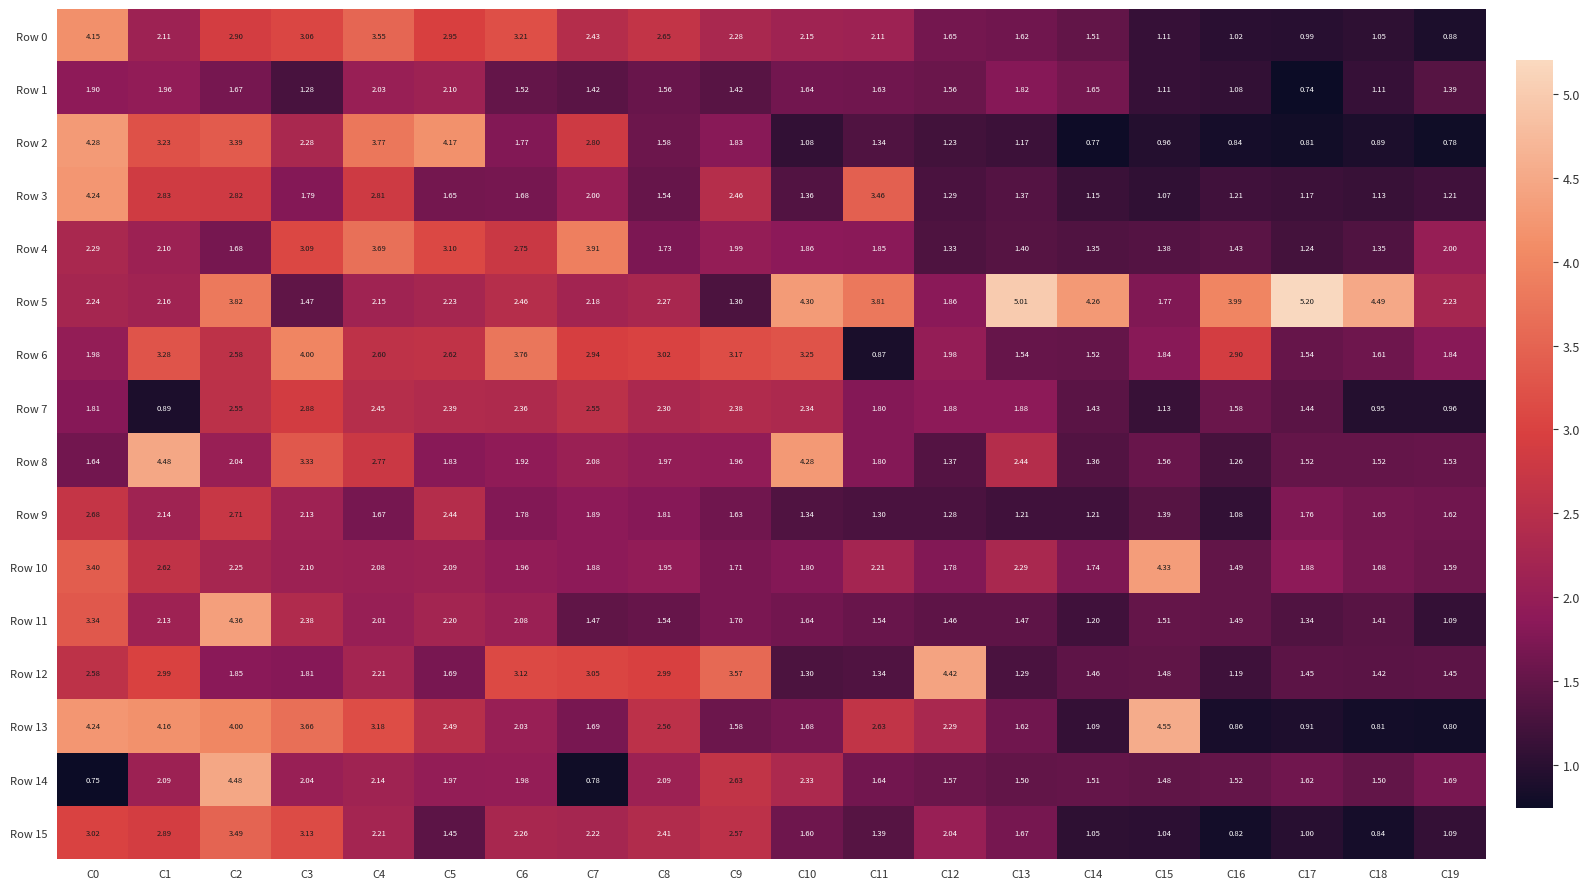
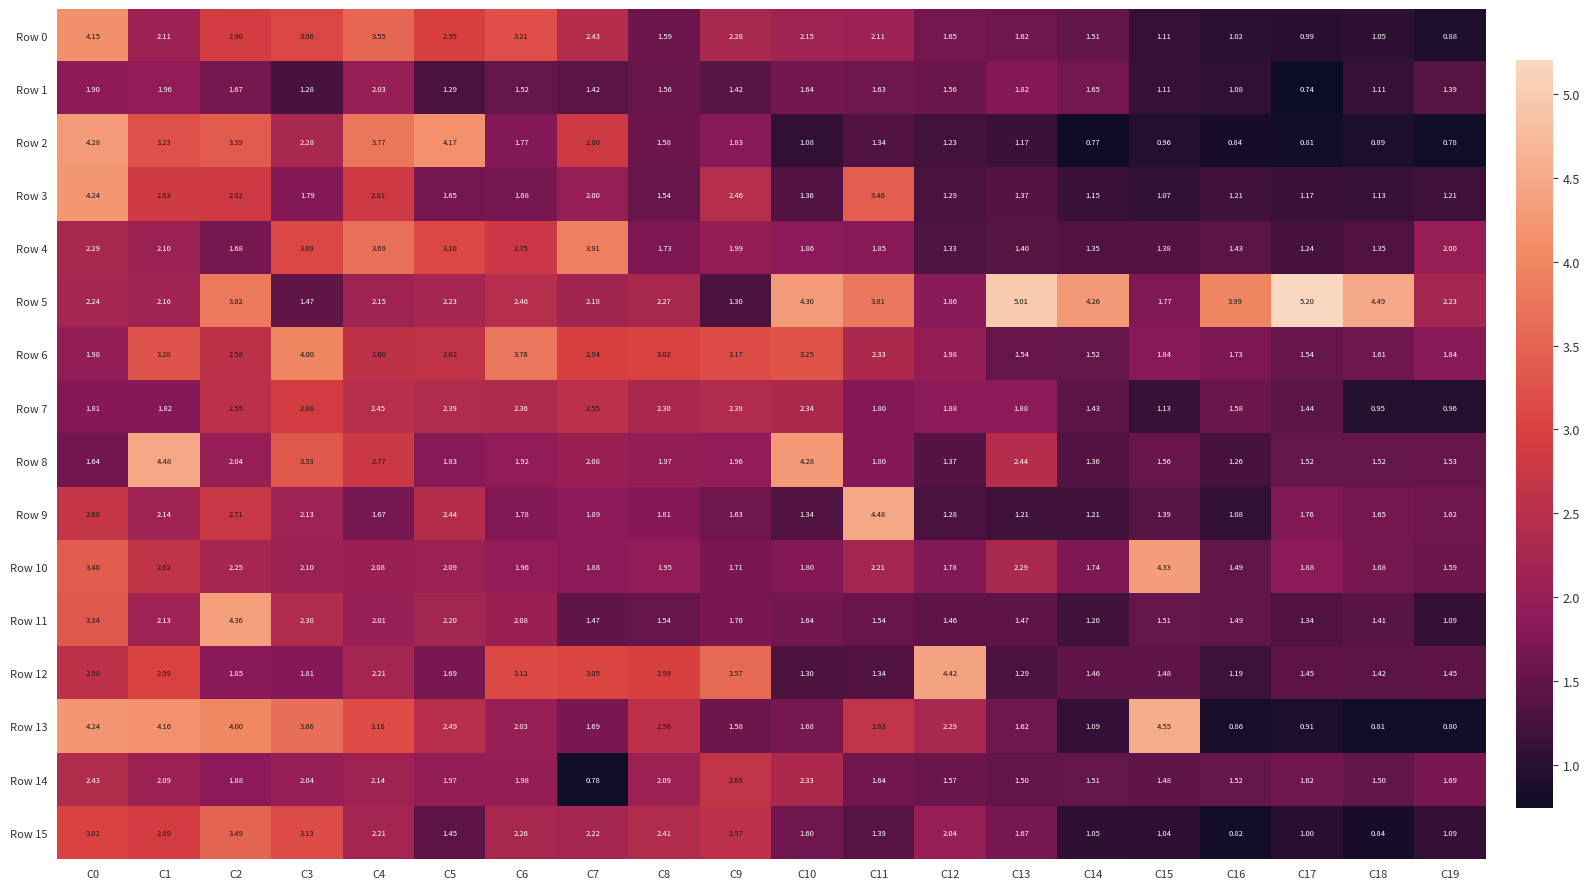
Row 0, C8: 2.65 -> 1.59
Row 1, C5: 2.10 -> 1.29
Row 6, C11: 0.87 -> 2.33
Row 6, C16: 2.90 -> 1.73
Row 7, C1: 0.89 -> 1.82
Row 9, C11: 1.30 -> 4.48
Row 14, C0: 0.75 -> 2.43
Row 14, C2: 4.48 -> 1.88
